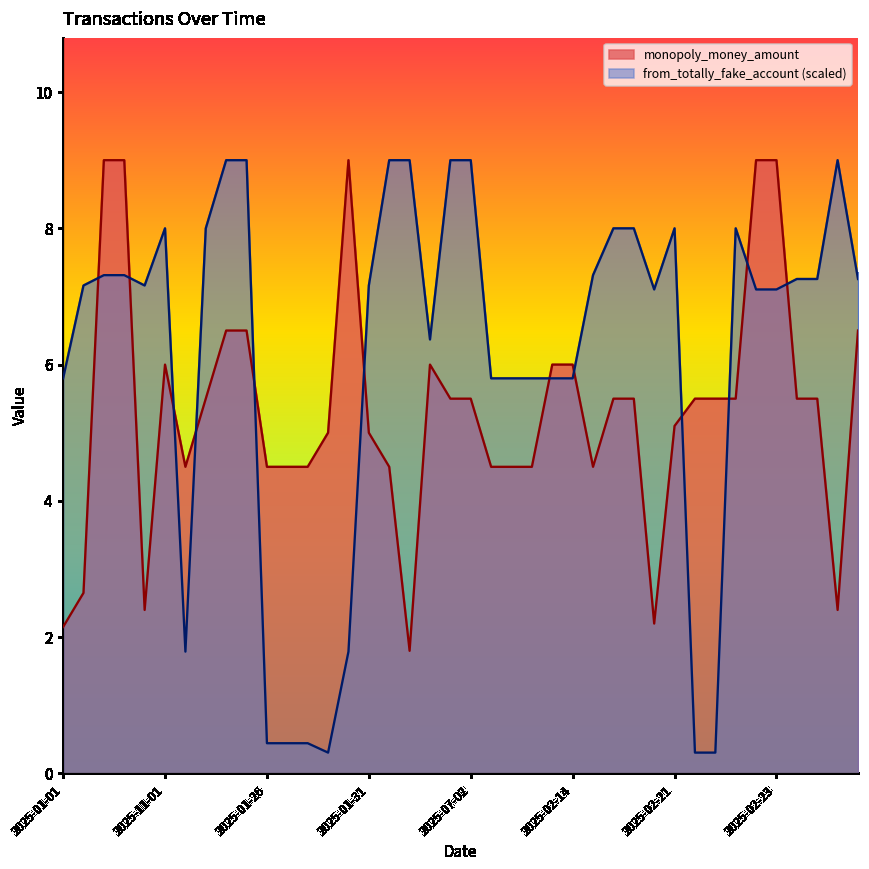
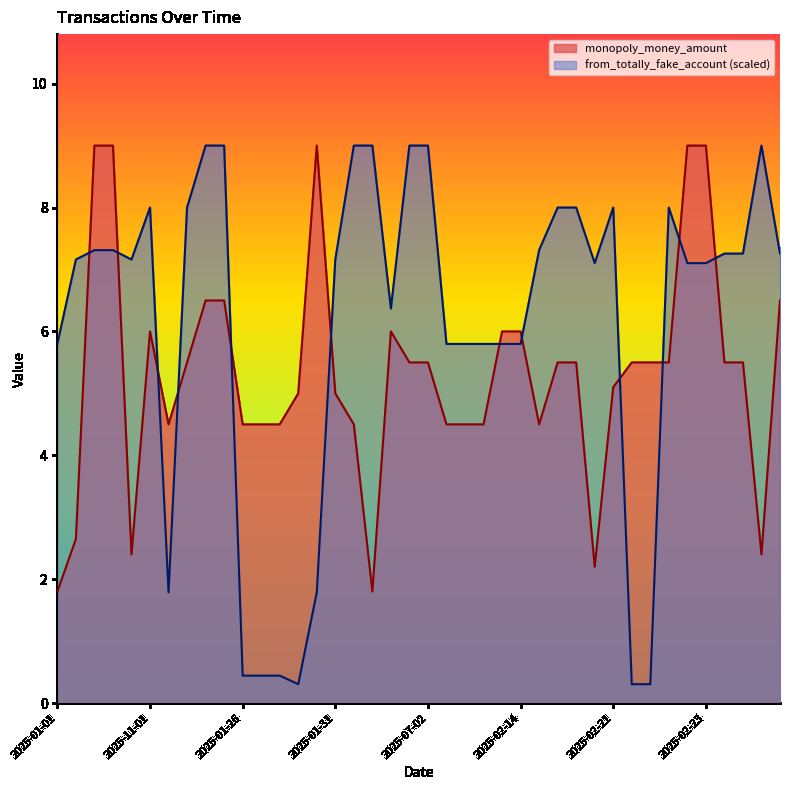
monopoly_money_amount, 2025-01-01: 2.2 -> 1.8
